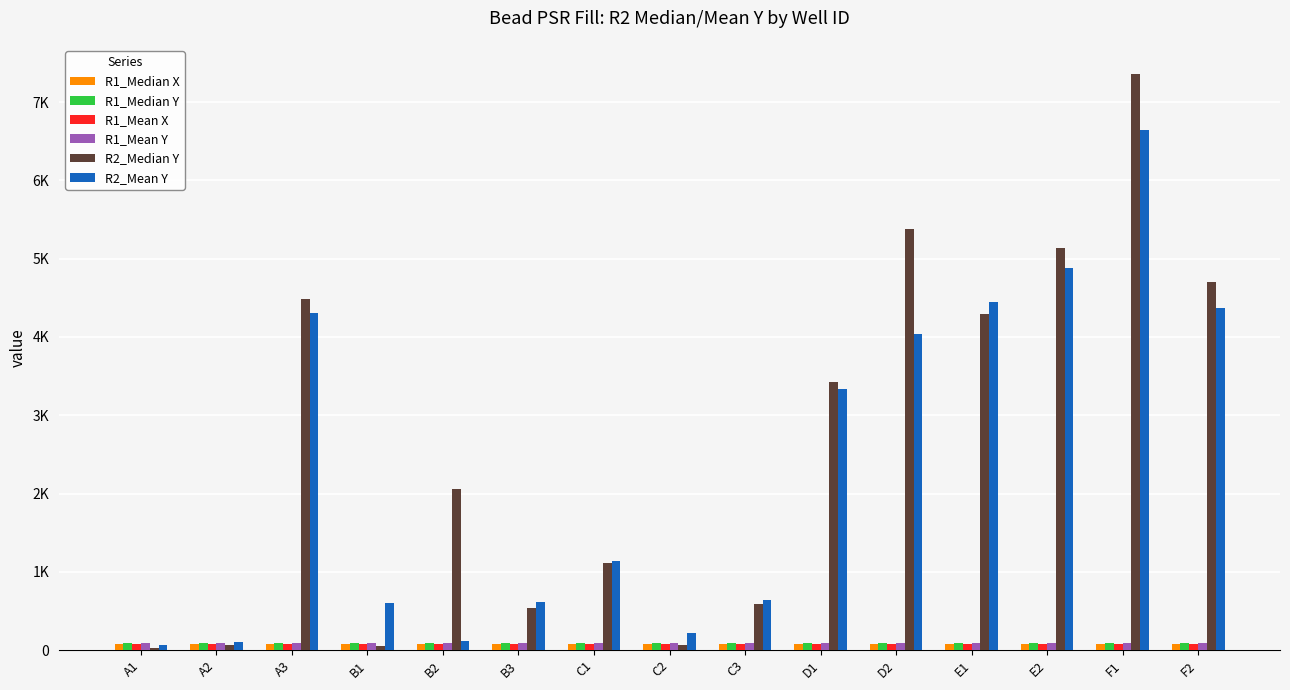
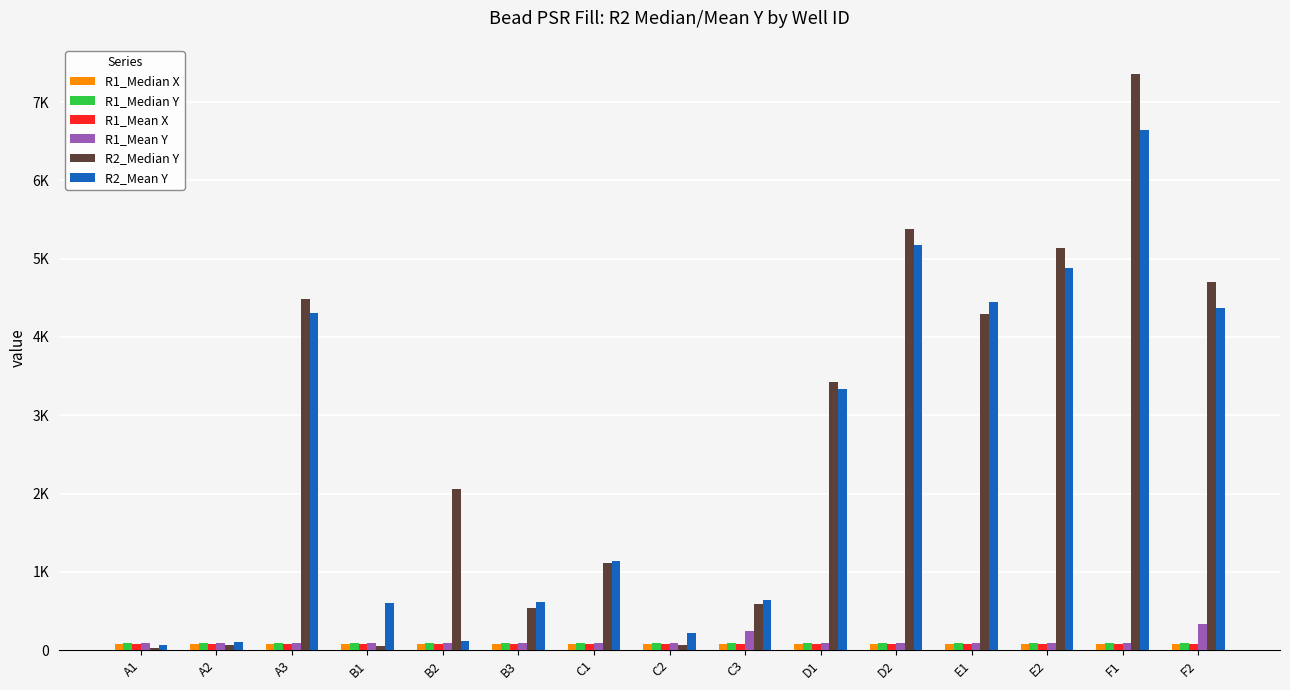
R1_Mean Y, C3: 100 -> 200
R2_Mean Y, D2: 4000 -> 5200
R1_Mean Y, F2: 100 -> 300
